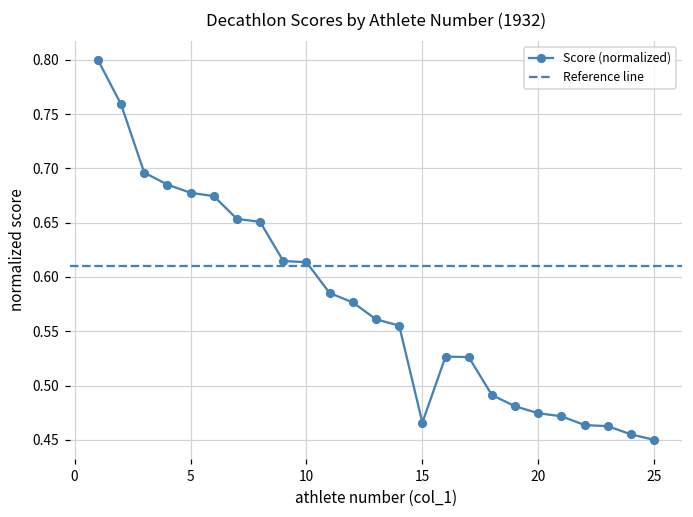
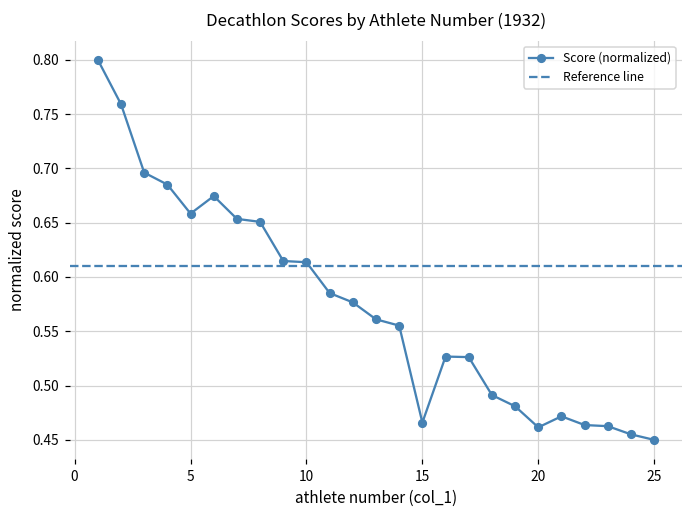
5: 0.68 -> 0.66
20: 0.47 -> 0.46
